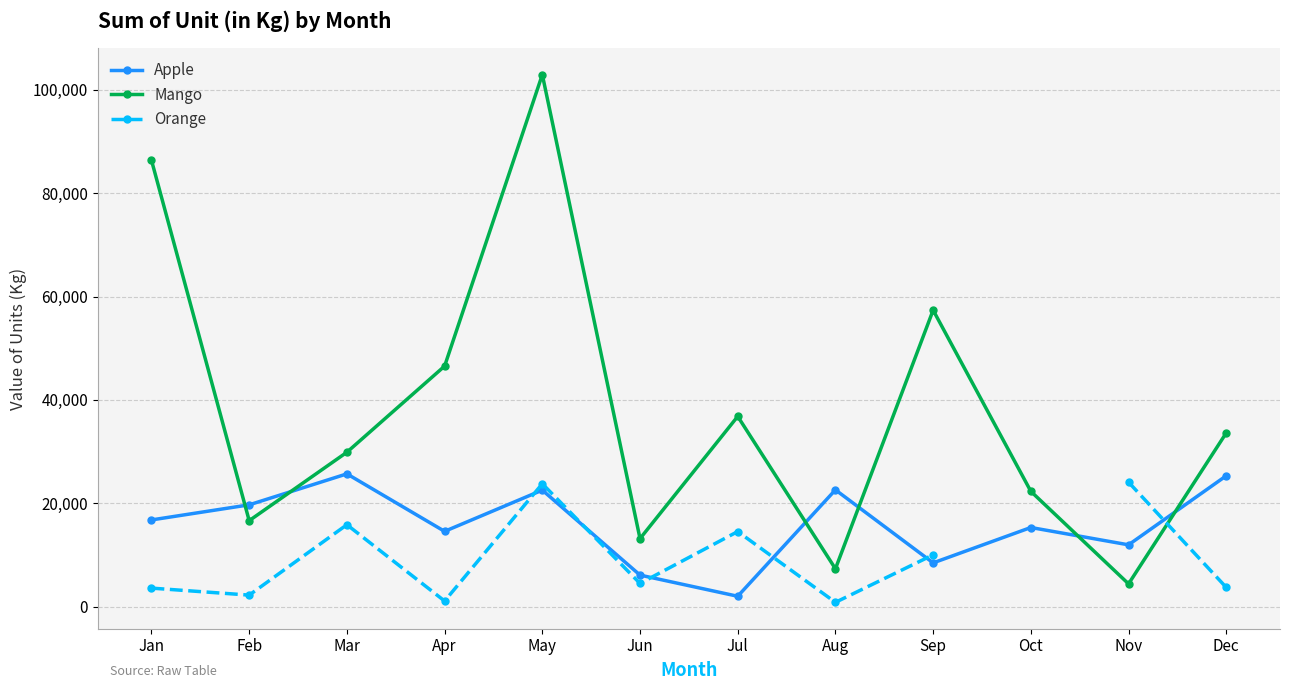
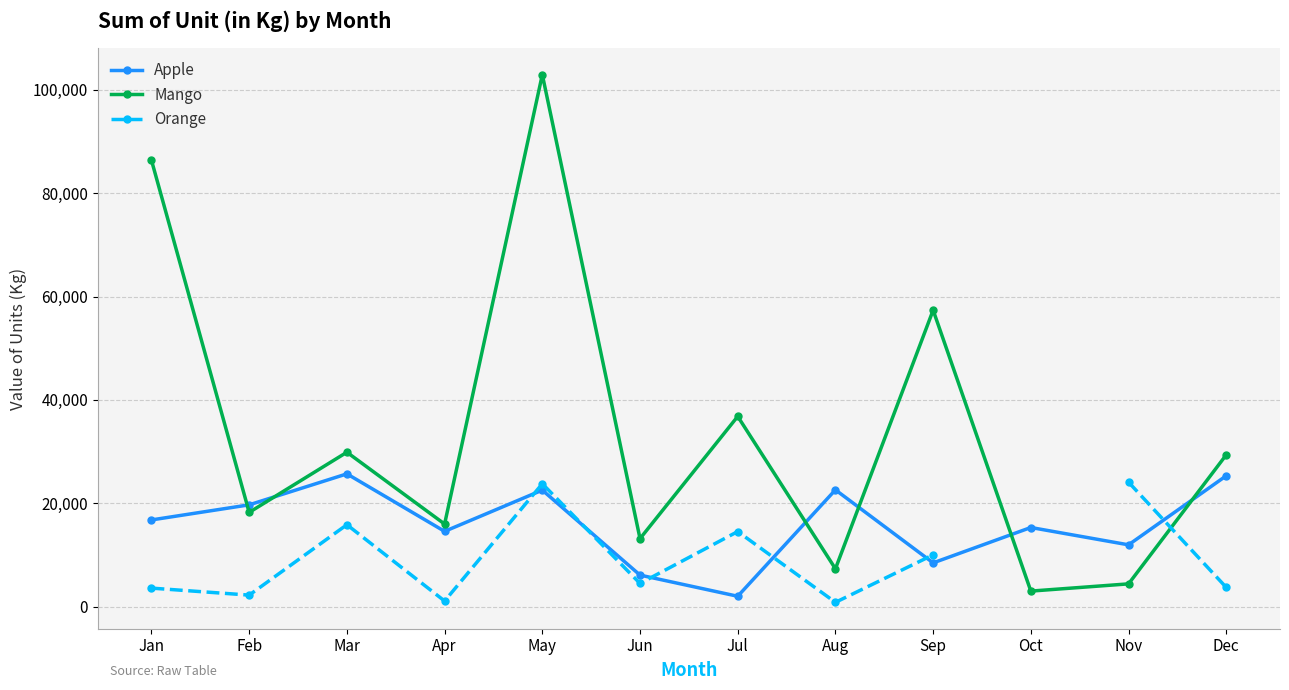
Mango, Feb: 17,000 -> 18,000
Mango, Apr: 47,000 -> 16,000
Mango, Oct: 22,000 -> 3,000
Mango, Dec: 34,000 -> 29,000
